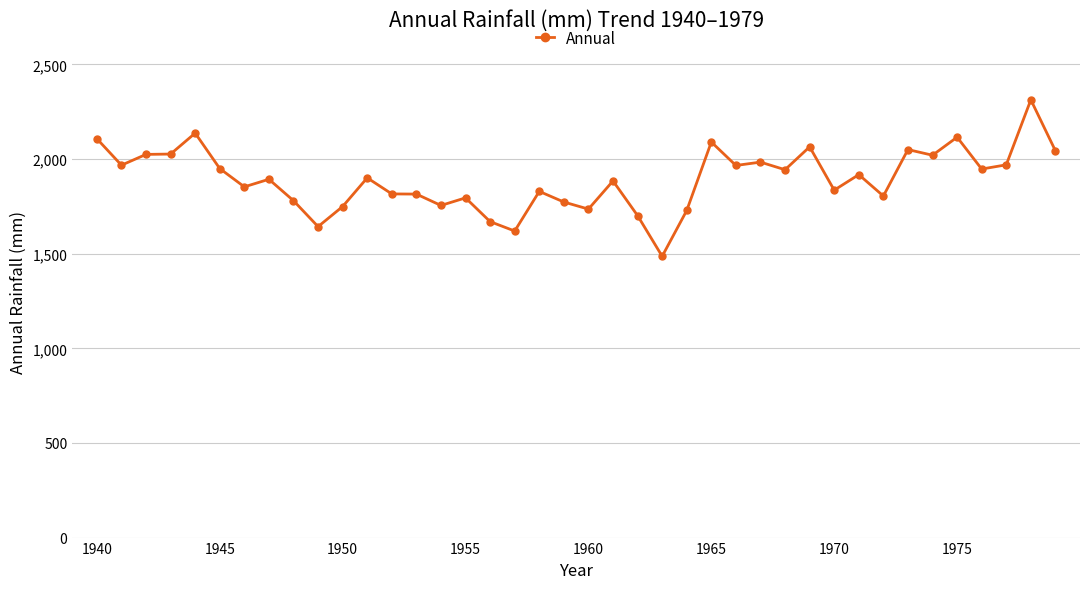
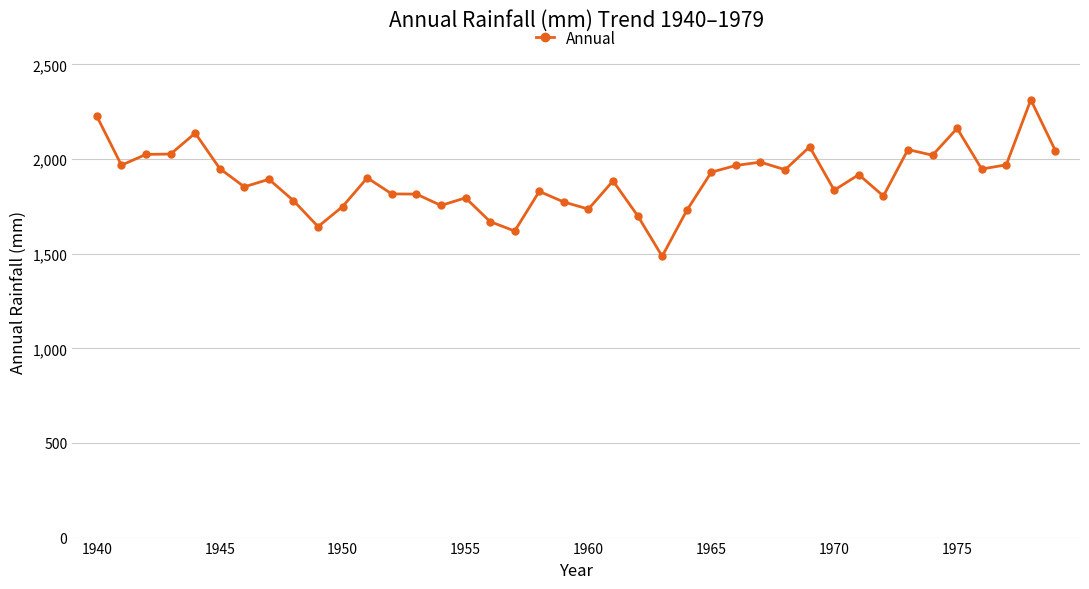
1940: 2,110 -> 2,230
1965: 2,090 -> 1,930
1975: 2,120 -> 2,160
